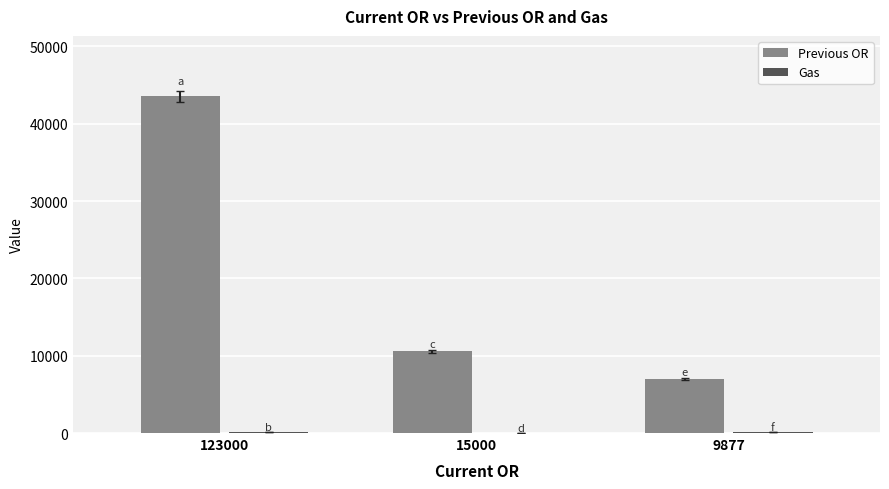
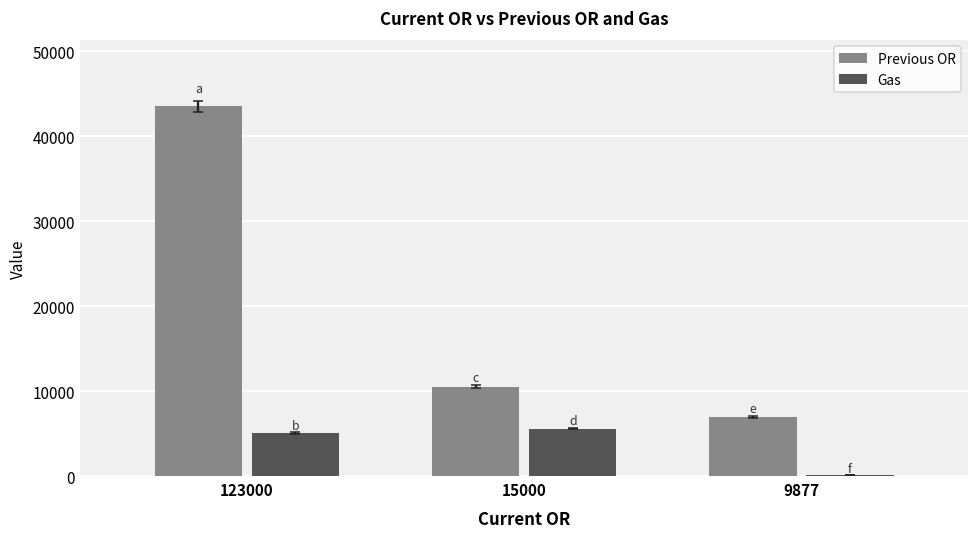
Gas, 123000: 0 -> 5000
Gas, 15000: 0 -> 6000
